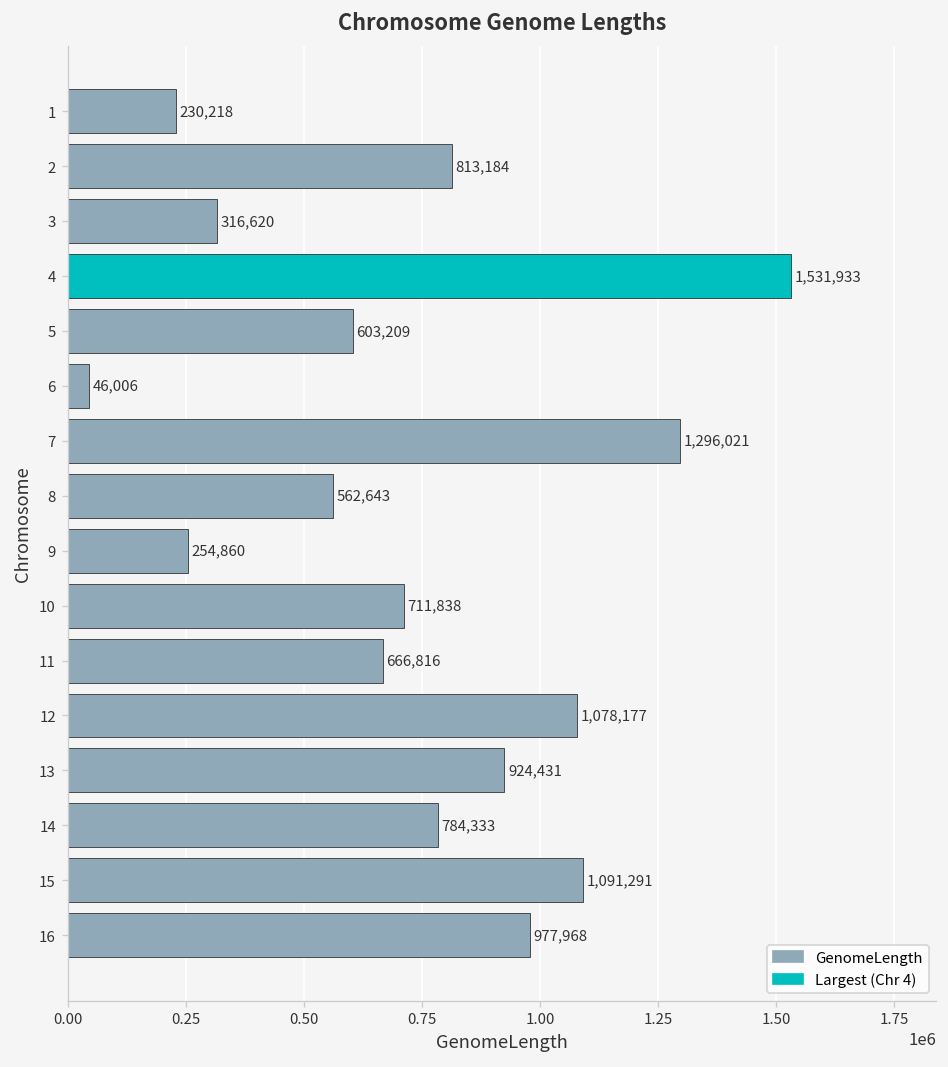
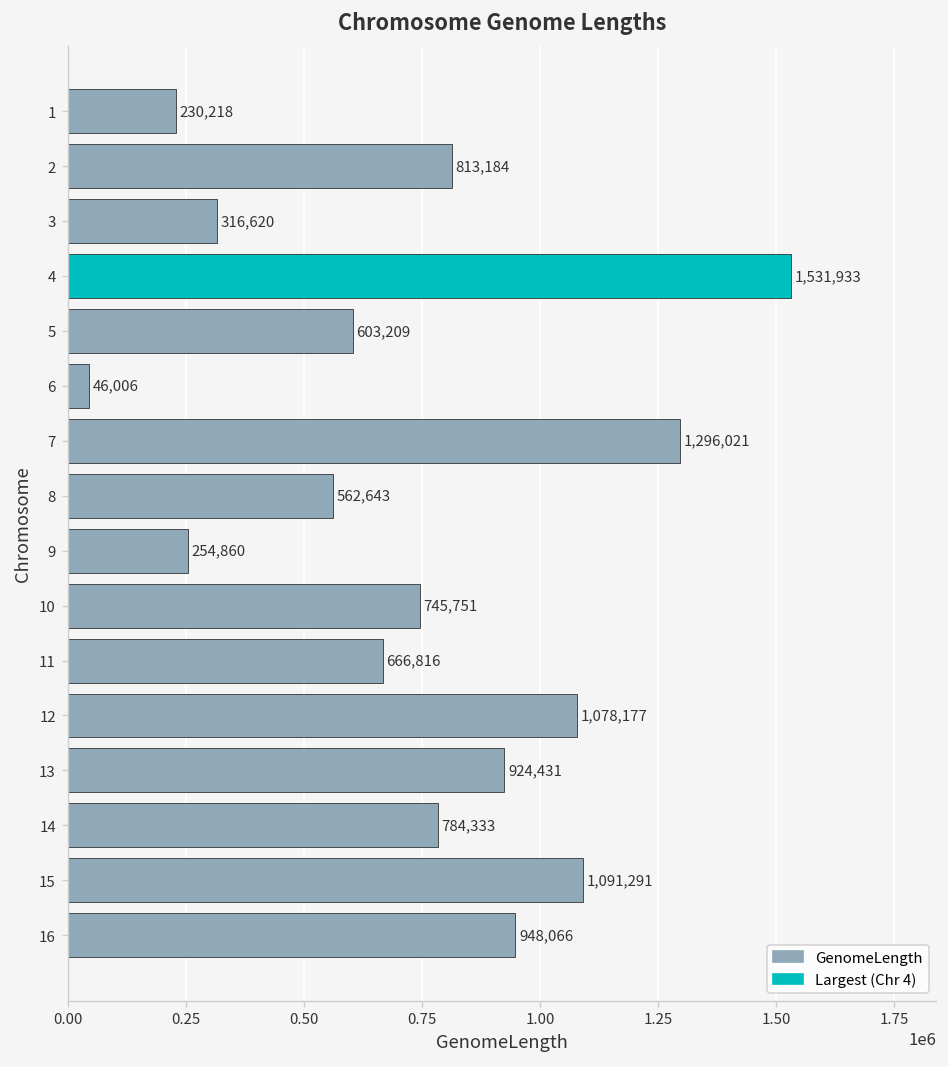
10: 711,838 -> 745,751
16: 977,968 -> 948,066
